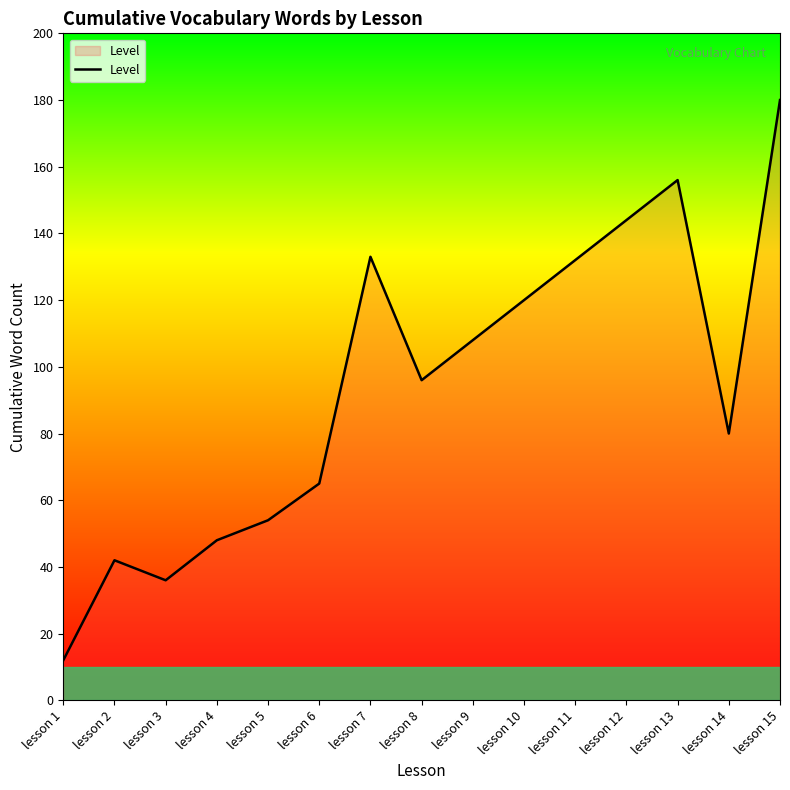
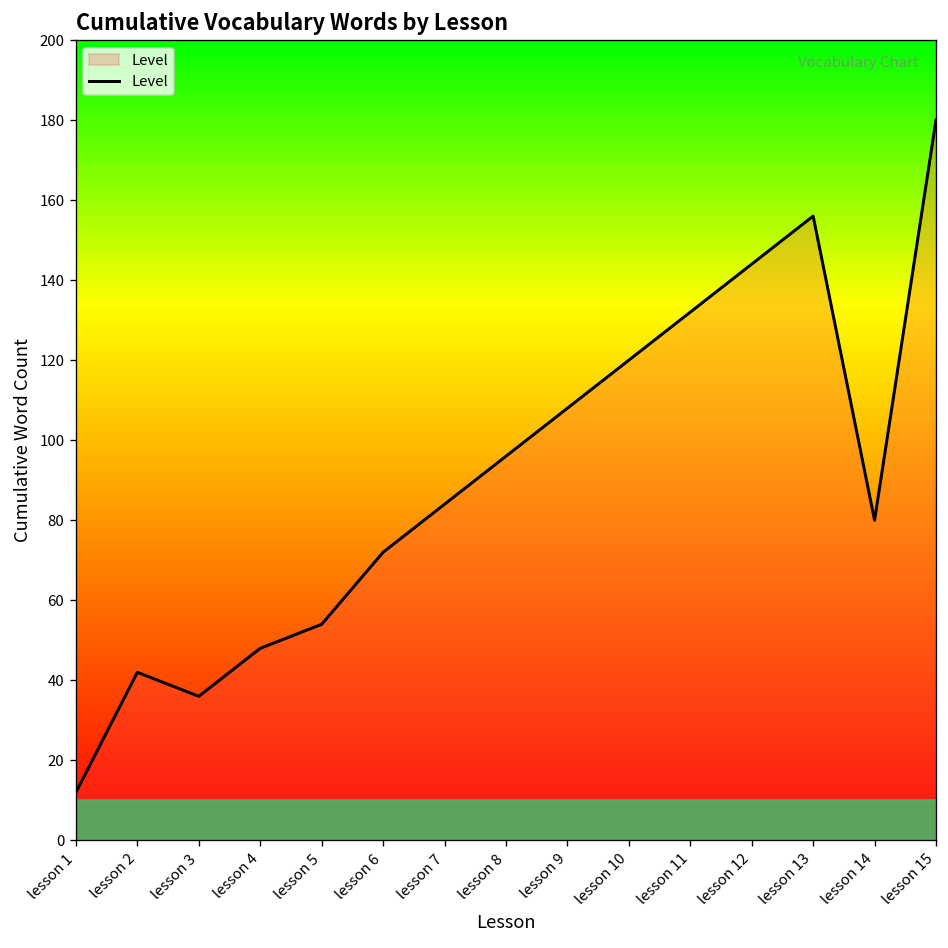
lesson 6: 65 -> 72
lesson 7: 133 -> 84
